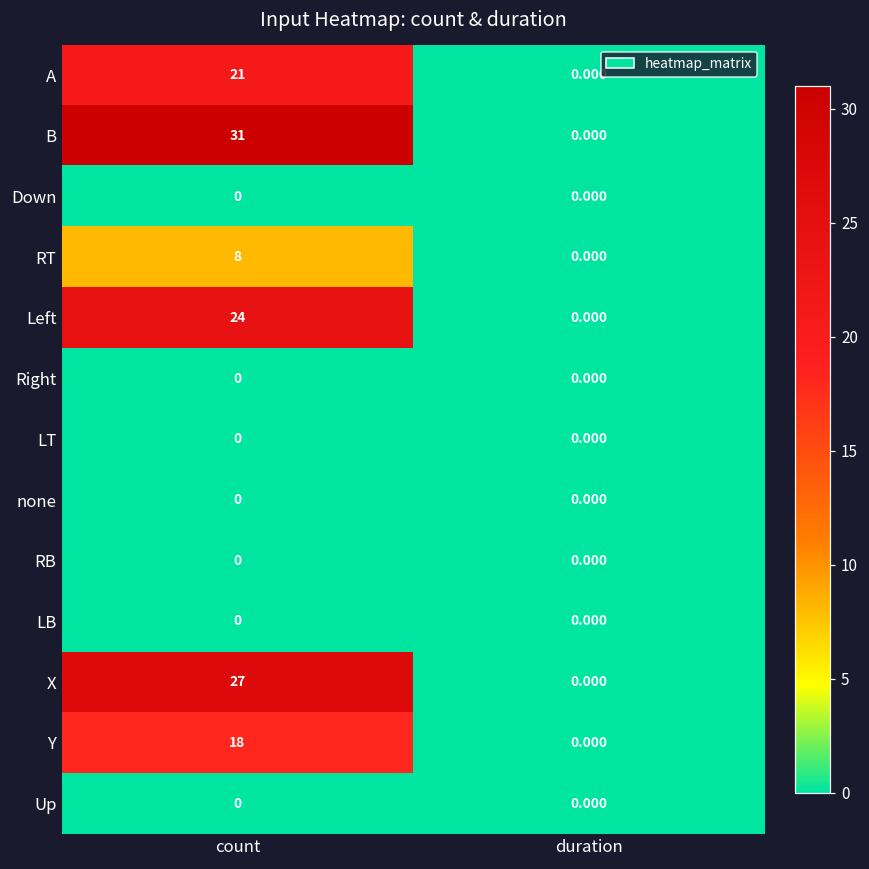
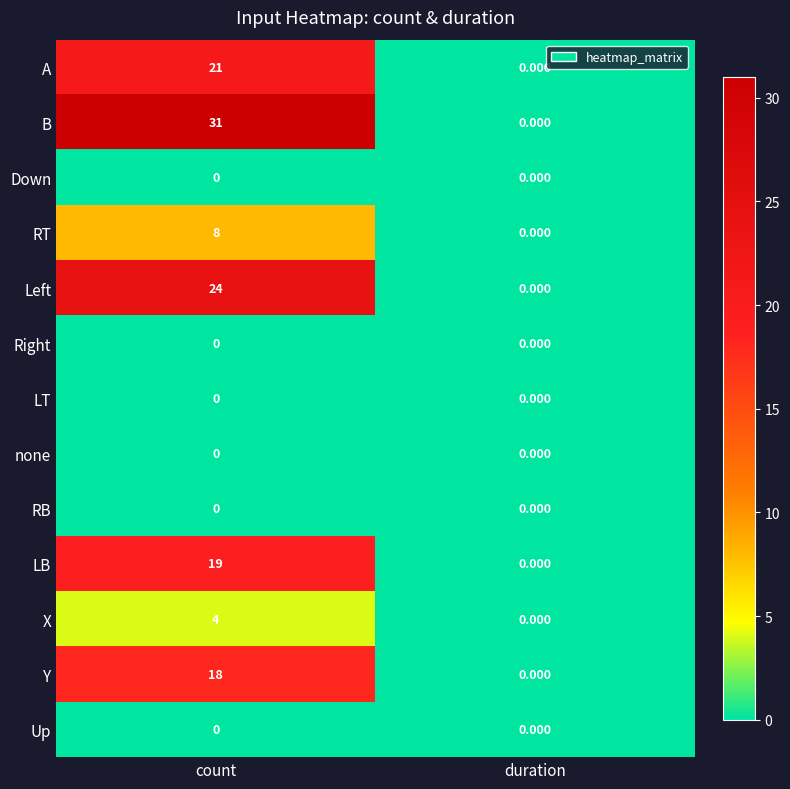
LB, count: 0 -> 19
X, count: 27 -> 4
